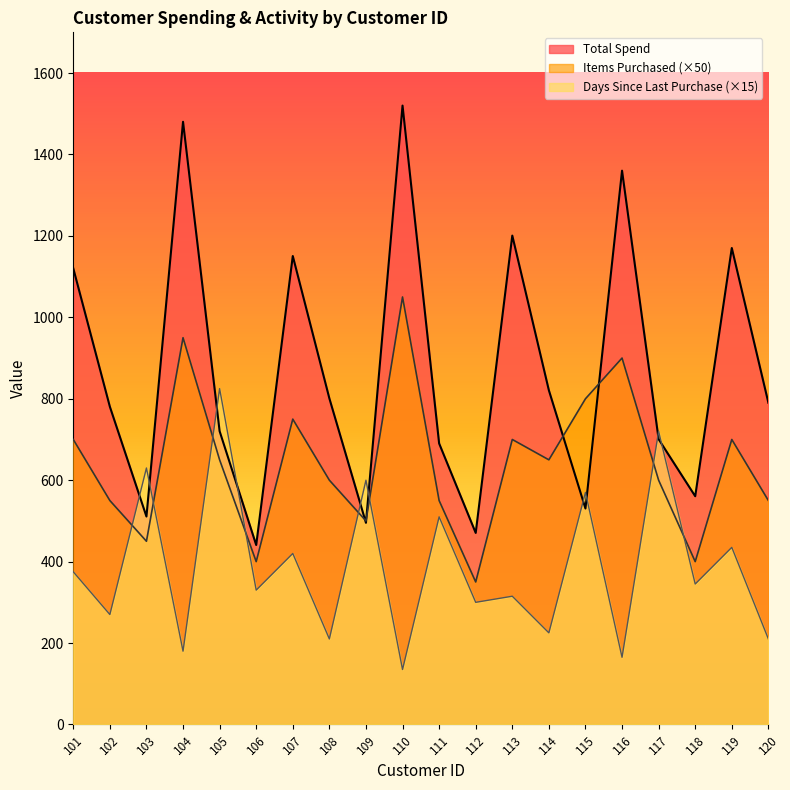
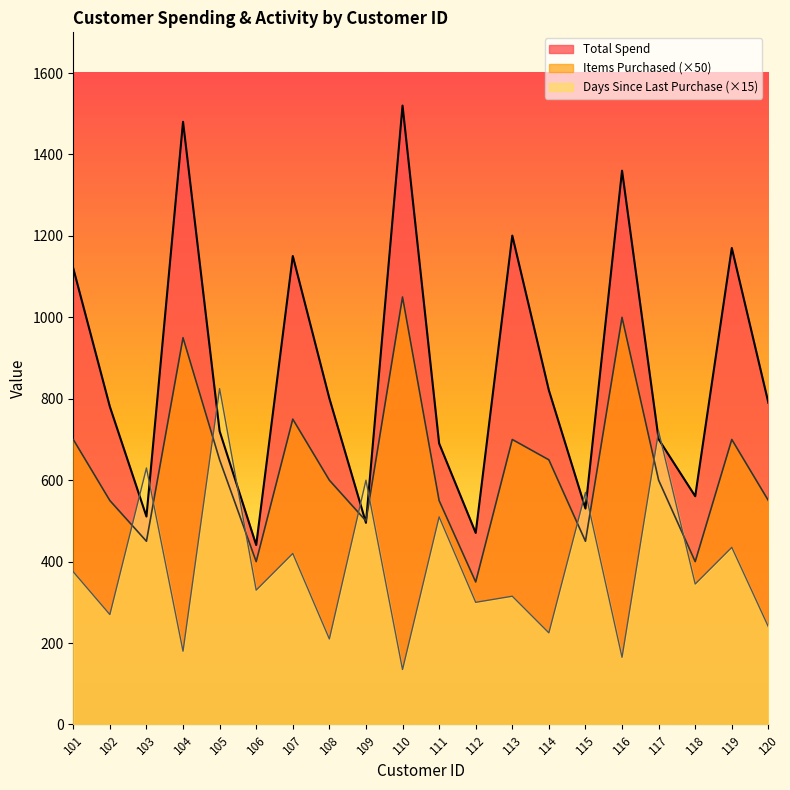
Items Purchased (×50), 115: 800 -> 450
Items Purchased (×50), 116: 900 -> 1000
Days Since Last Purchase (×15), 120: 210 -> 240
